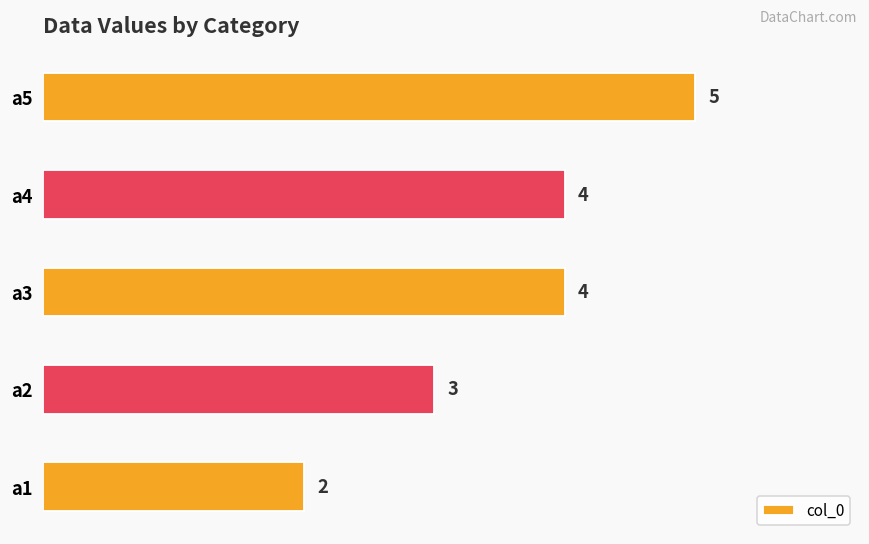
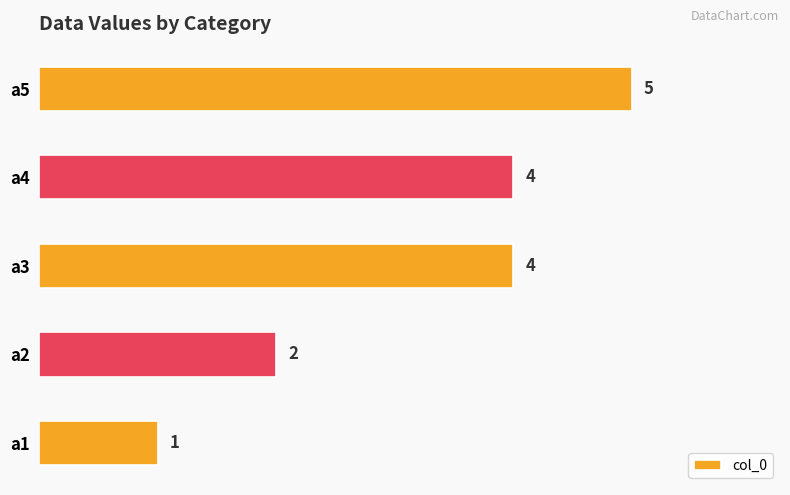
a2: 3 -> 2
a1: 2 -> 1
